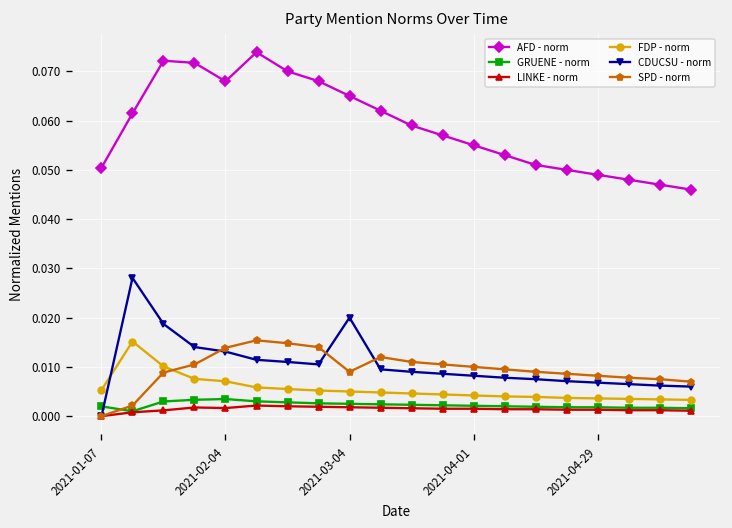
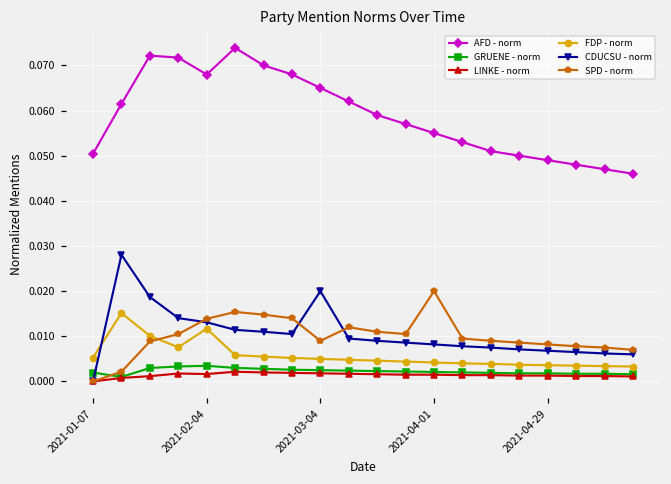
FDP - norm, 2021-02-04: 0.007 -> 0.012
SPD - norm, 2021-04-01: 0.01 -> 0.02
